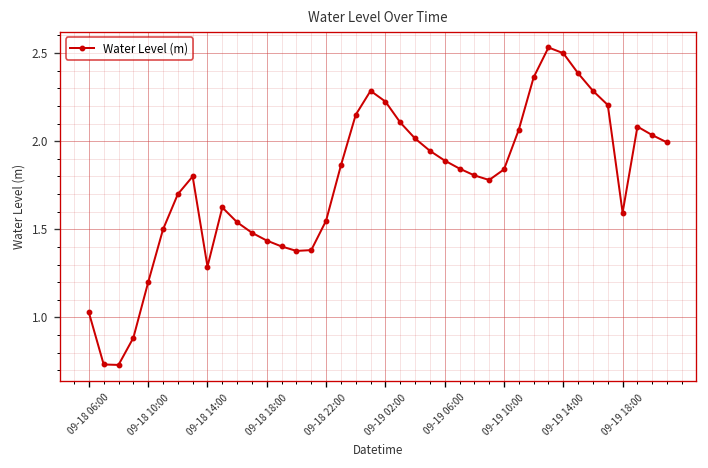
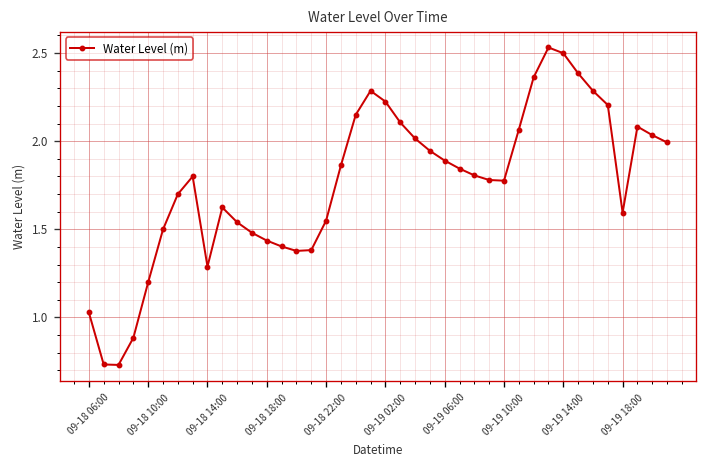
09-19 10:00: 1.84 -> 1.78
